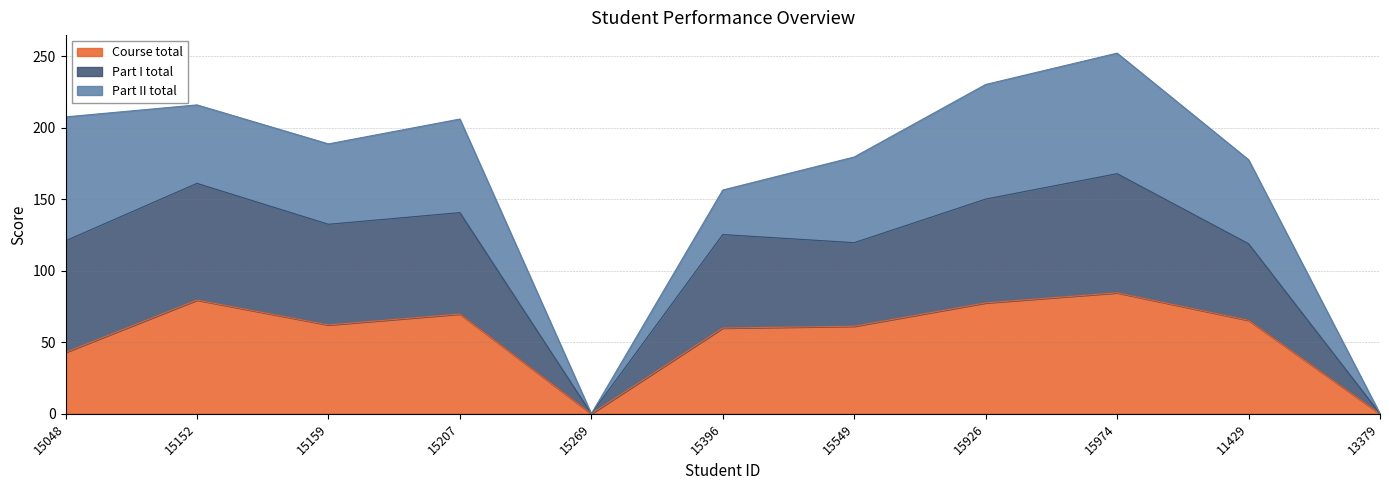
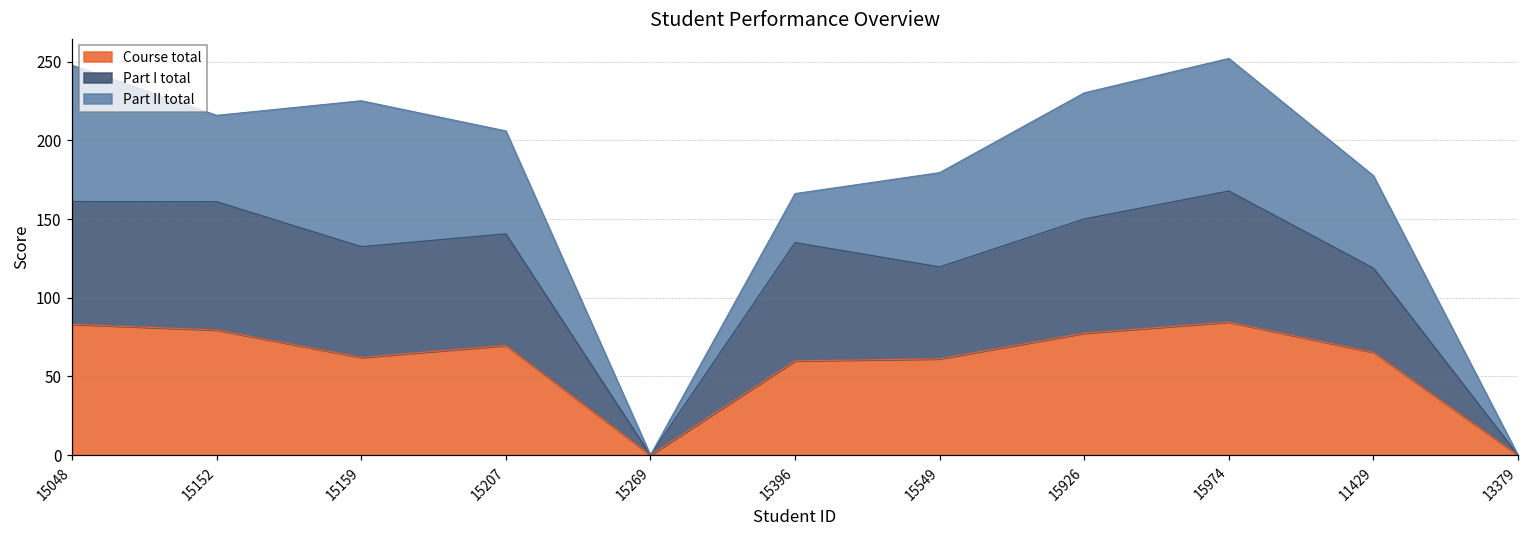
Course total, 15048: 43 -> 83
Part II total, 15159: 56 -> 93
Part I total, 15396: 65 -> 75
